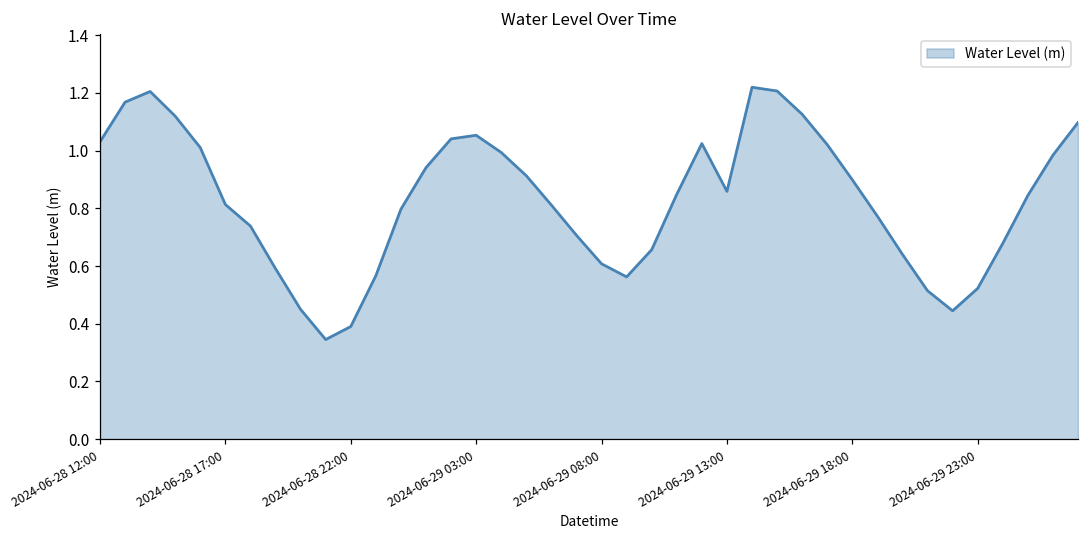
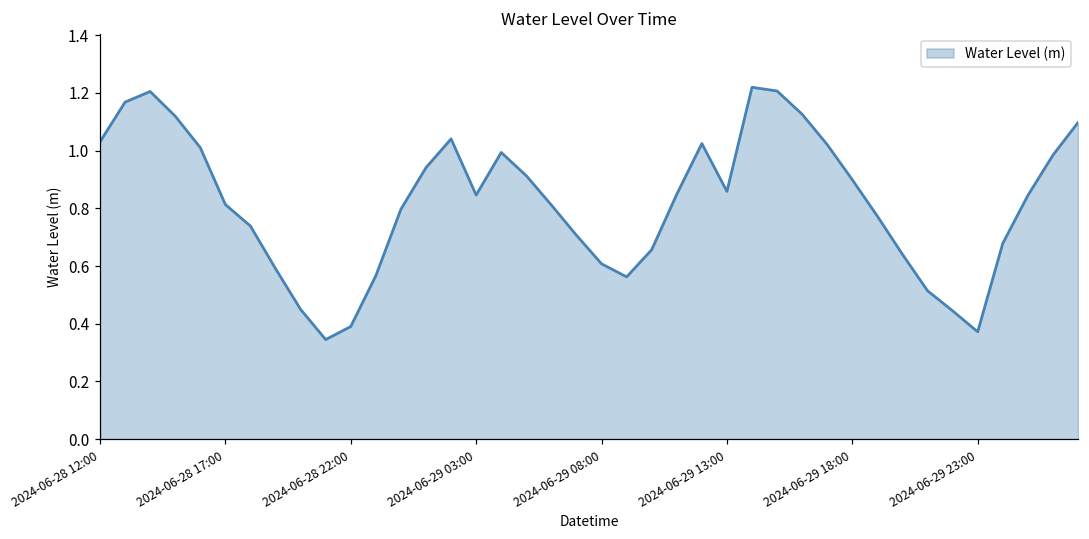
2024-06-29 03:00: 1.05 -> 0.85
2024-06-29 23:00: 0.52 -> 0.37
